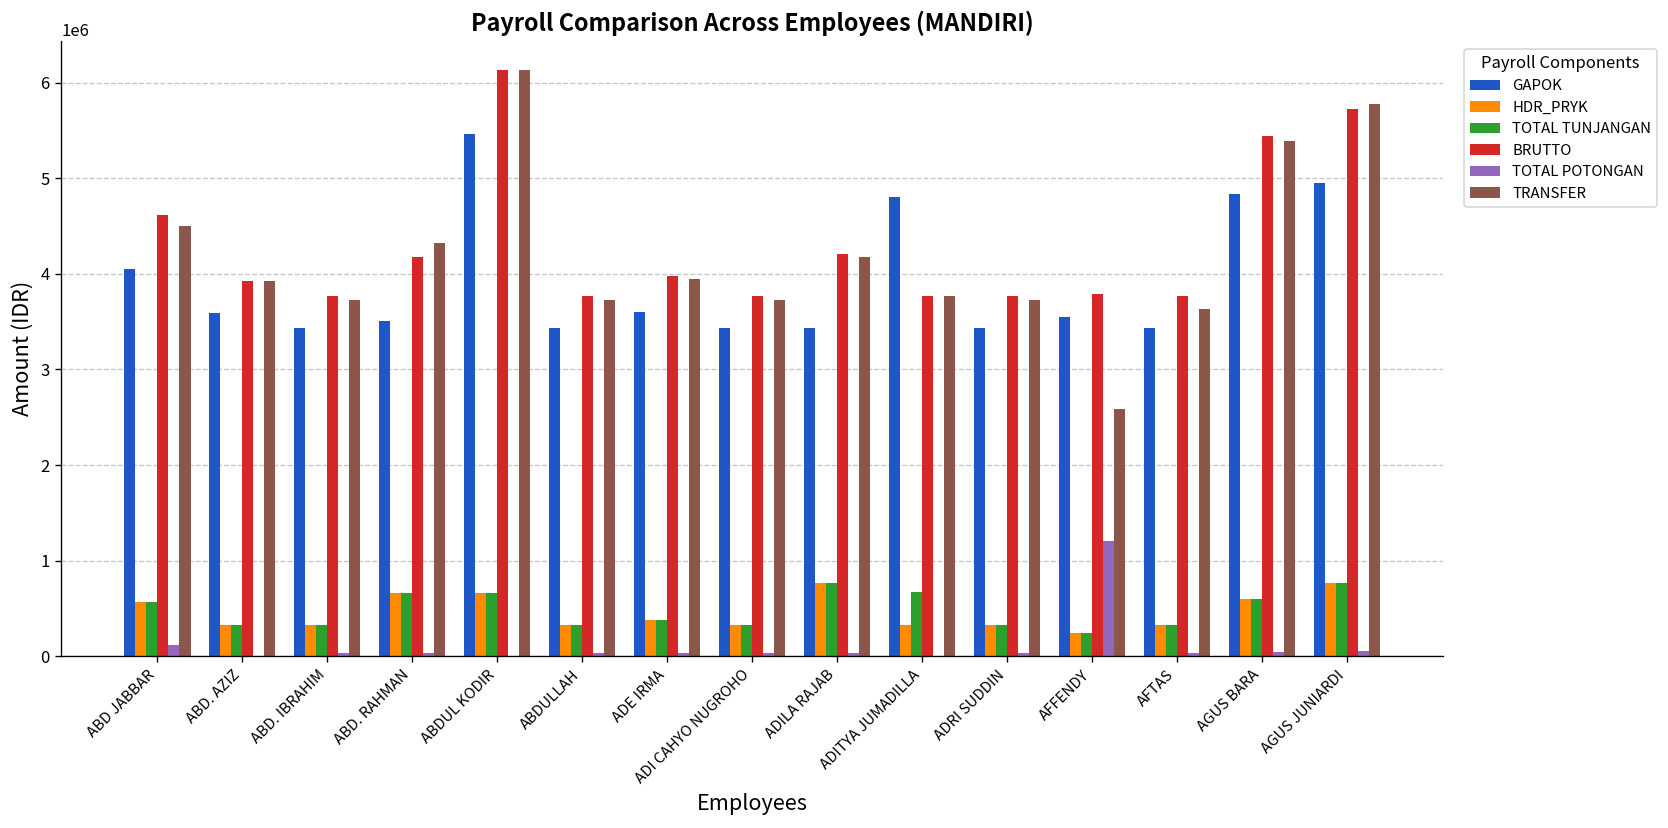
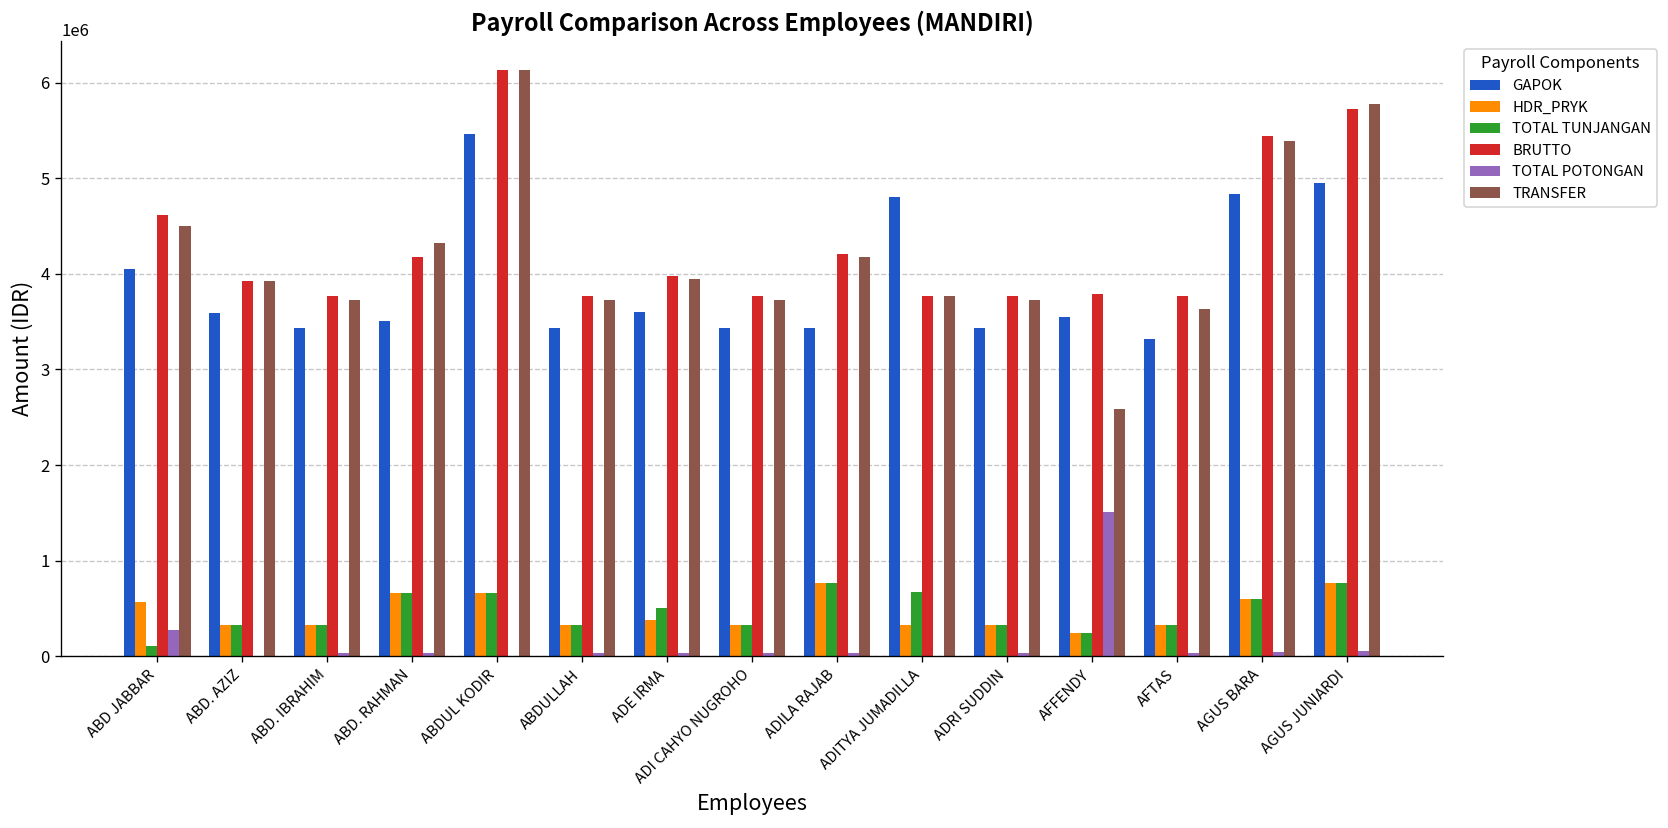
TOTAL TUNJANGAN, ABD JABBAR: 600000 -> 100000
TOTAL POTONGAN, ABD JABBAR: 100000 -> 300000
TOTAL TUNJANGAN, ADE IRMA: 400000 -> 500000
TOTAL POTONGAN, AFFENDY: 1200000 -> 1500000
GAPOK, AFTAS: 3400000 -> 3300000
